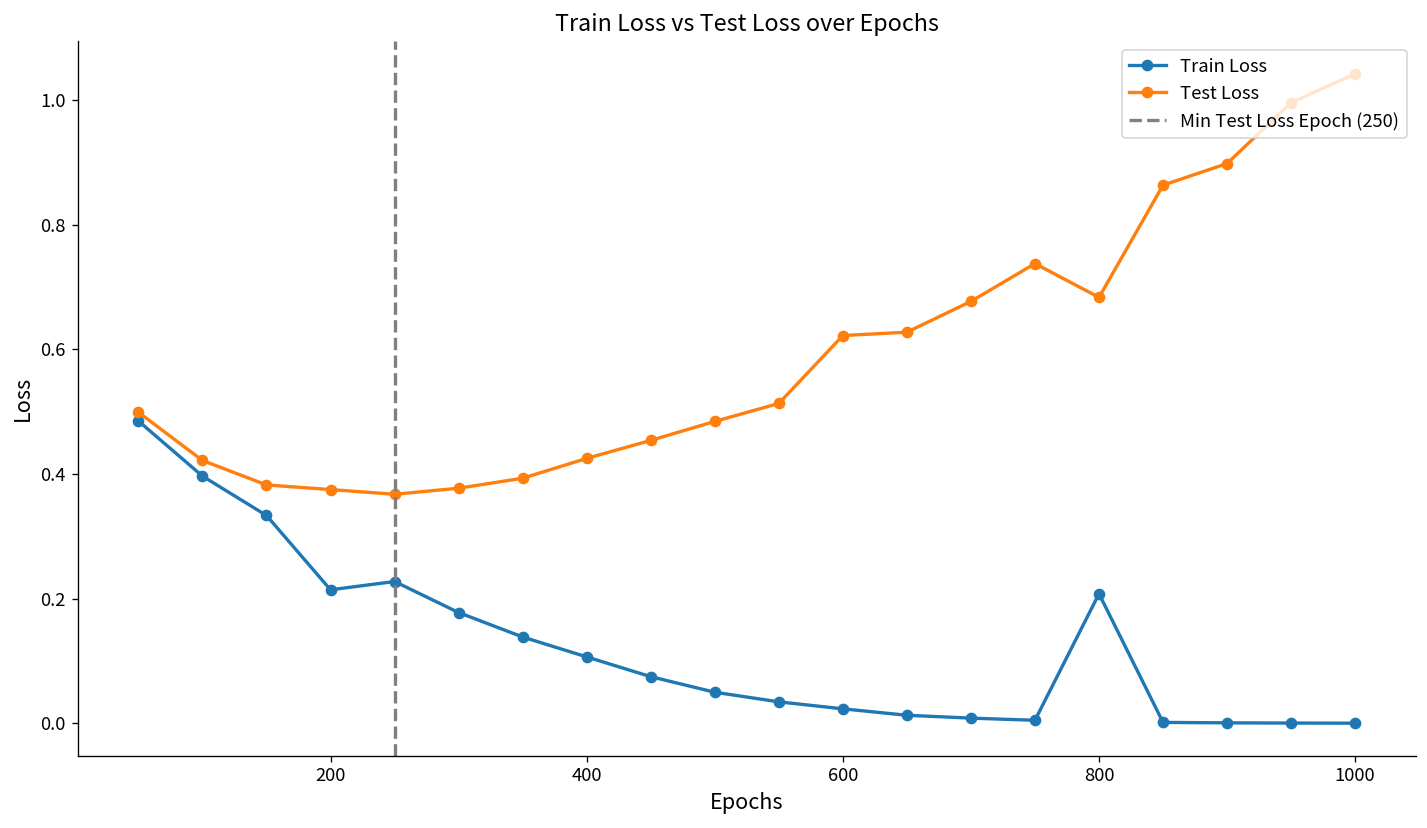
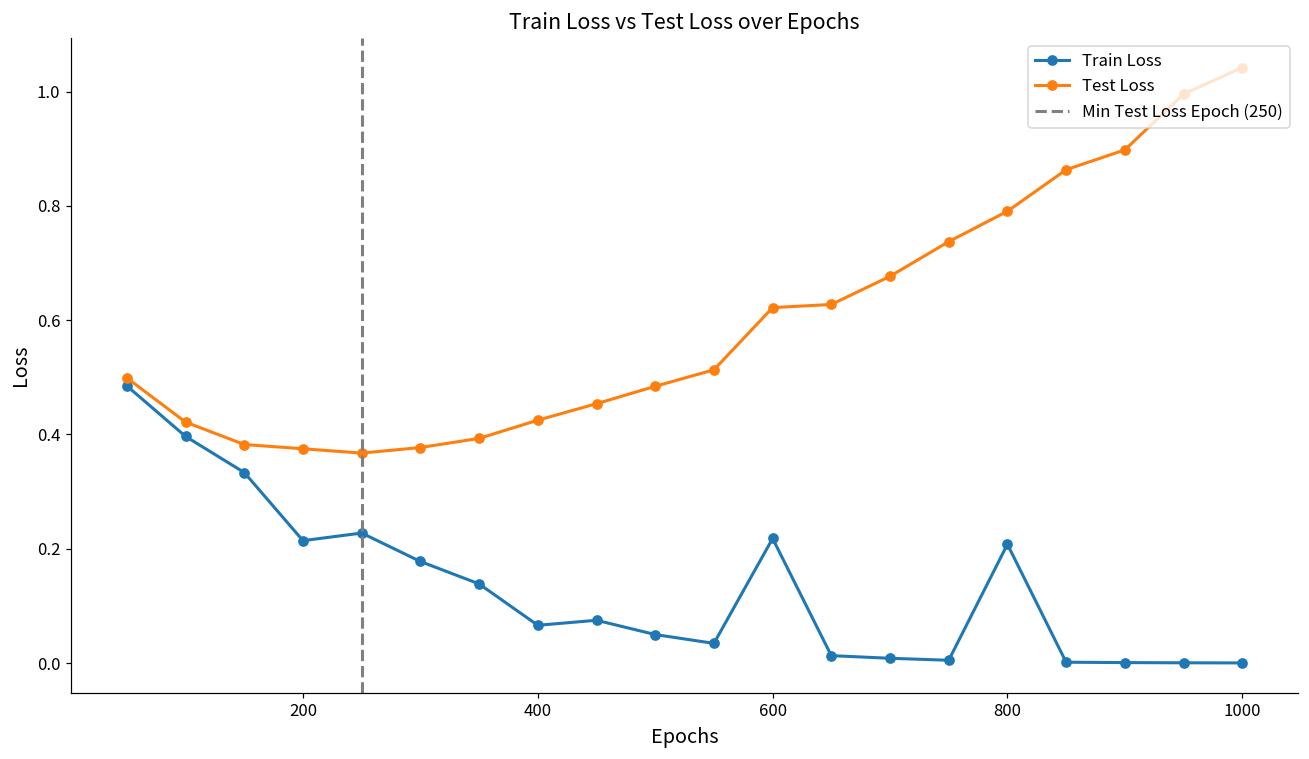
Train Loss, 400: 0.11 -> 0.07
Train Loss, 600: 0.02 -> 0.22
Test Loss, 800: 0.68 -> 0.79
